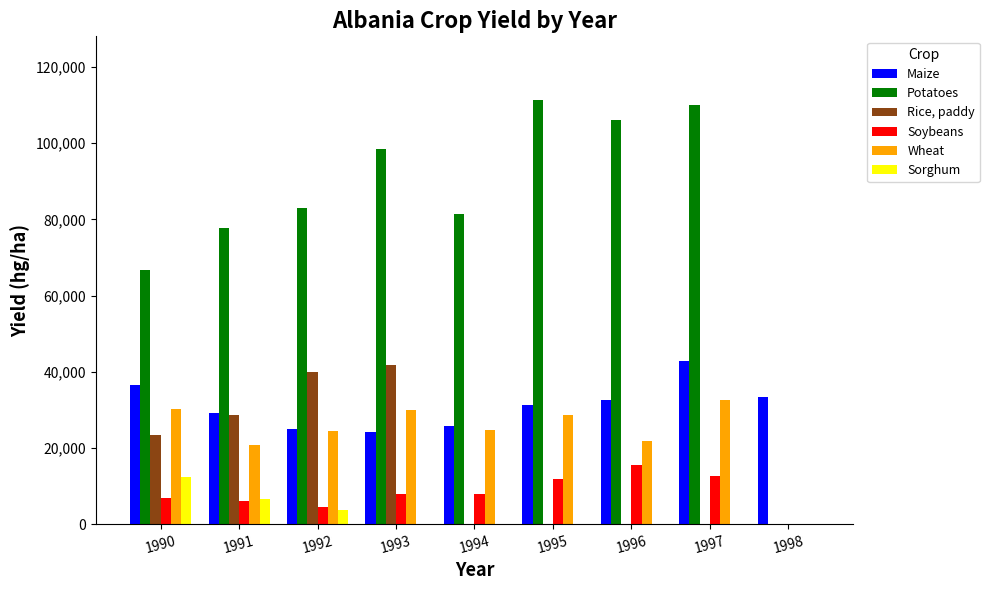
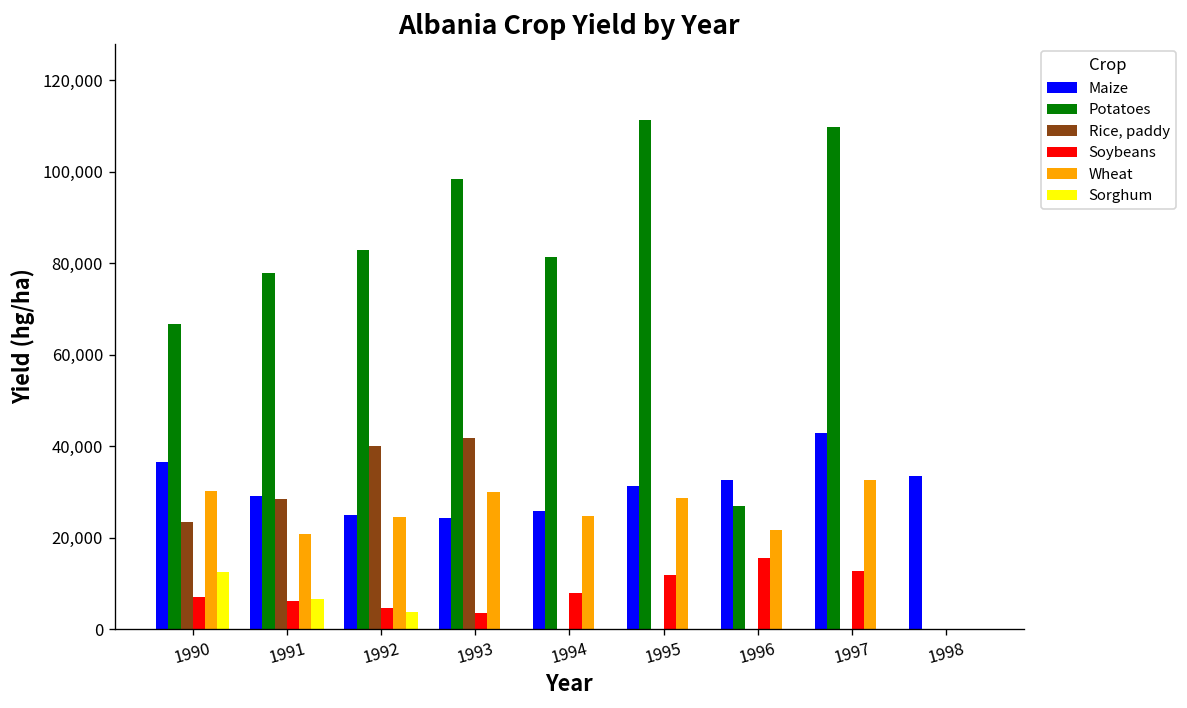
Soybeans, 1993: 8,000 -> 3,000
Potatoes, 1996: 106,000 -> 27,000
